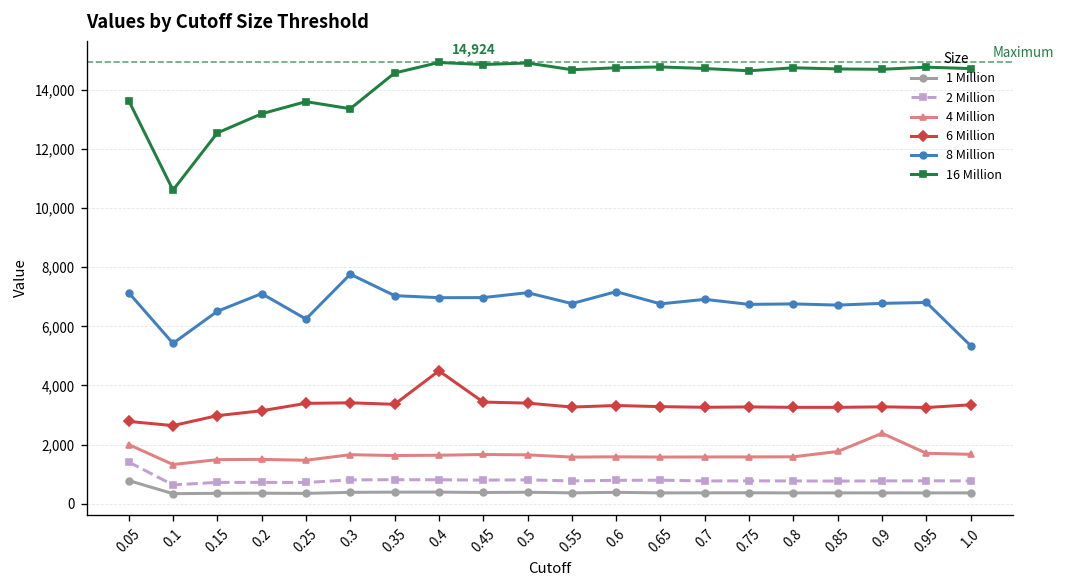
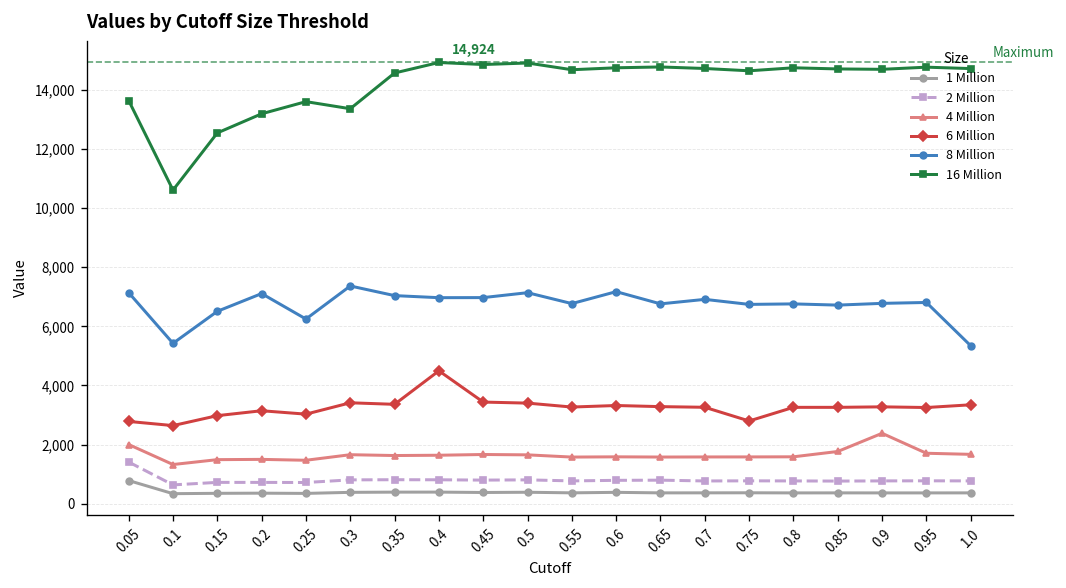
6 Million, 0.25: 3,400 -> 3,000
8 Million, 0.3: 7,800 -> 7,400
6 Million, 0.75: 3,300 -> 2,800
